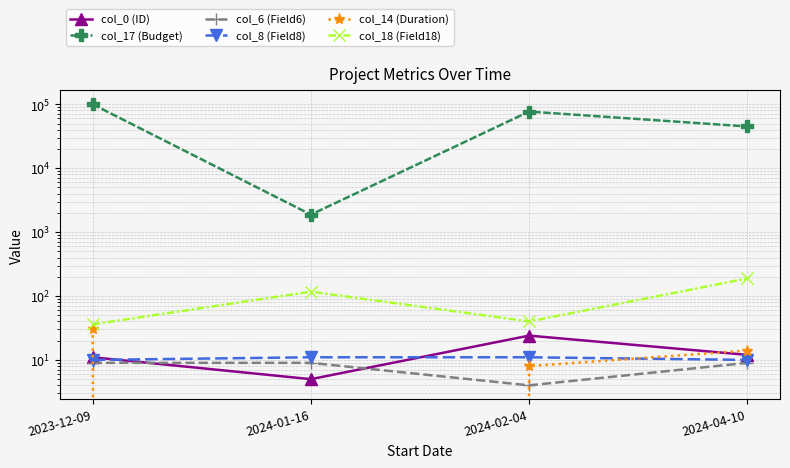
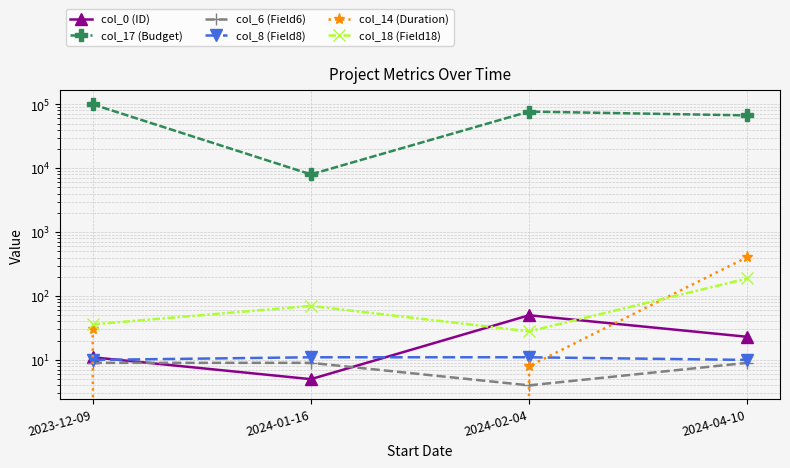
col_17 (Budget), 2024-01-16: 1900 -> 8000
col_18 (Field18), 2024-01-16: 120 -> 70
col_0 (ID), 2024-02-04: 24 -> 50
col_18 (Field18), 2024-02-04: 40 -> 30
col_0 (ID), 2024-04-10: 12 -> 23
col_17 (Budget), 2024-04-10: 50000 -> 70000
col_14 (Duration), 2024-04-10: 14 -> 400
